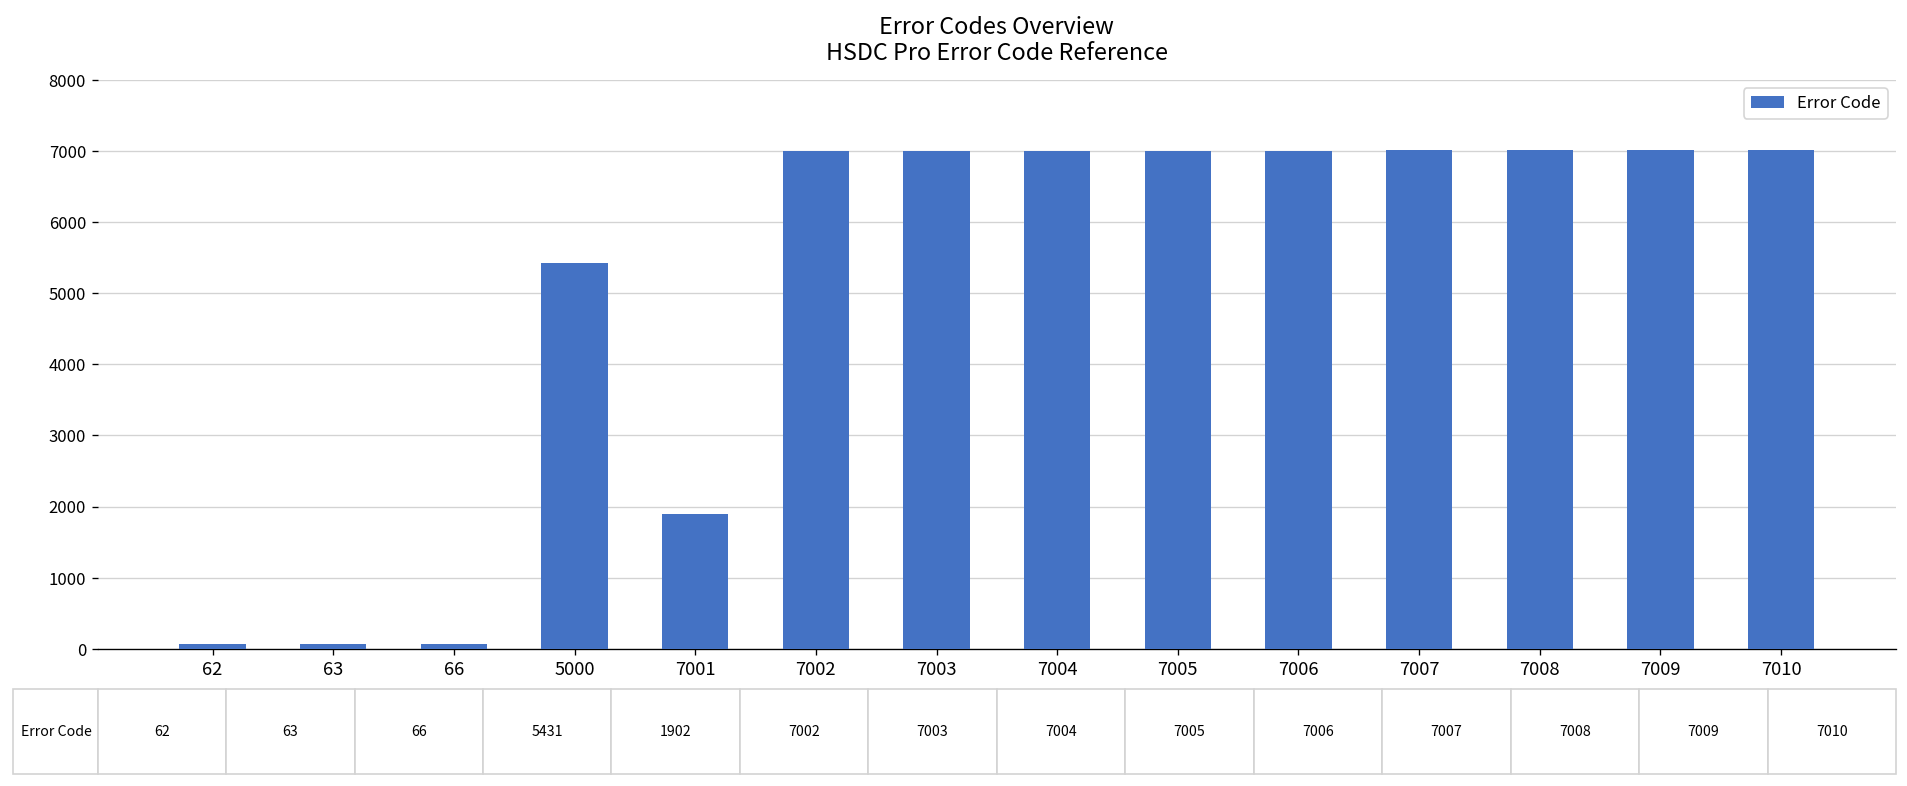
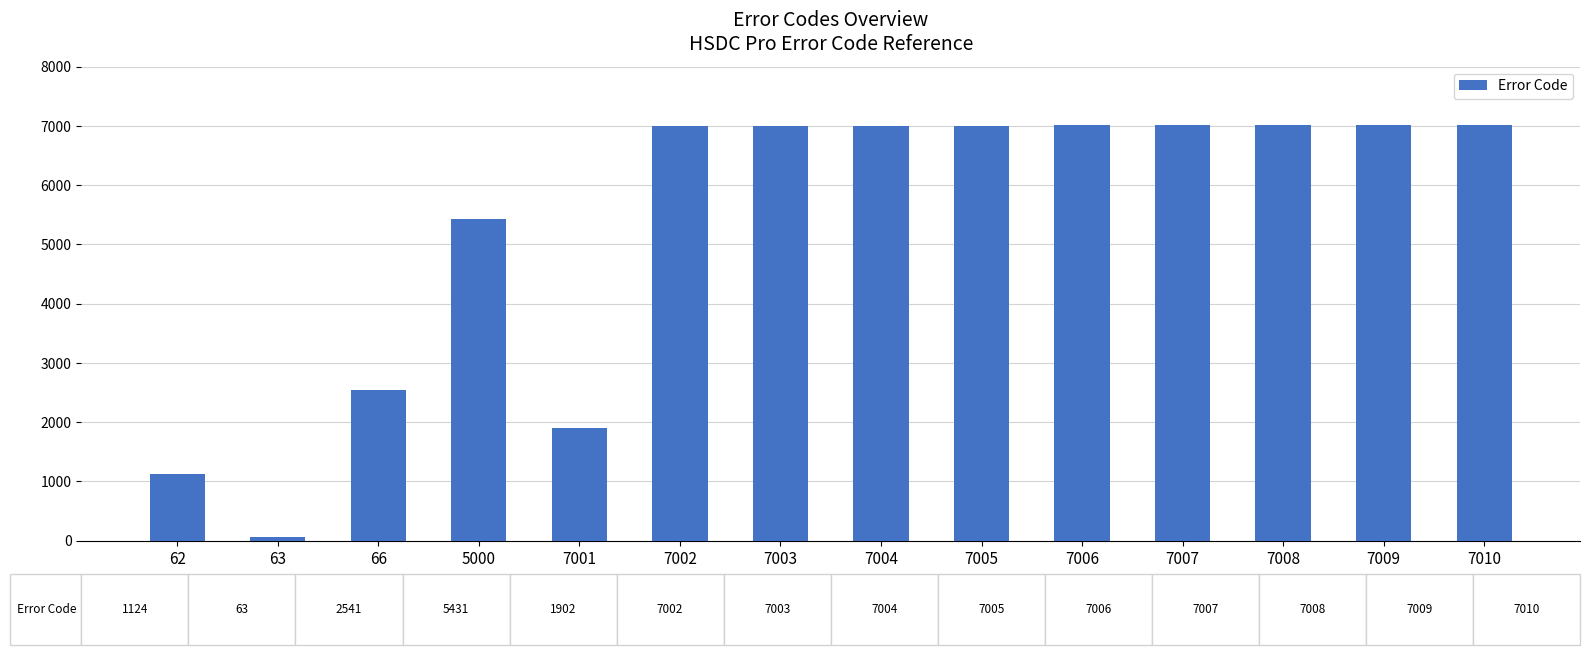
62: 62 -> 1124
66: 66 -> 2541
